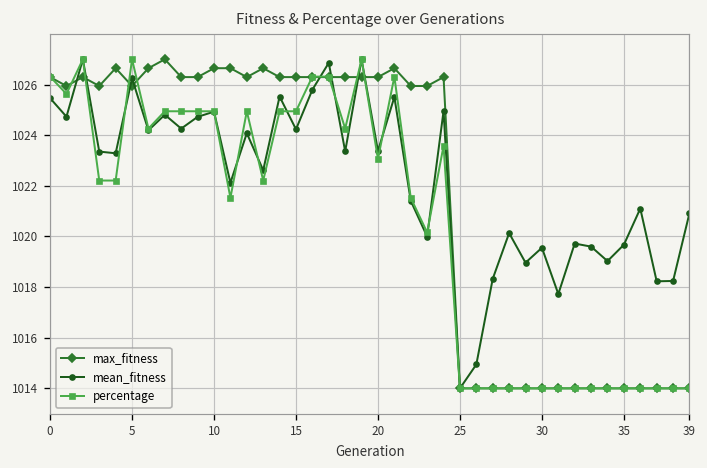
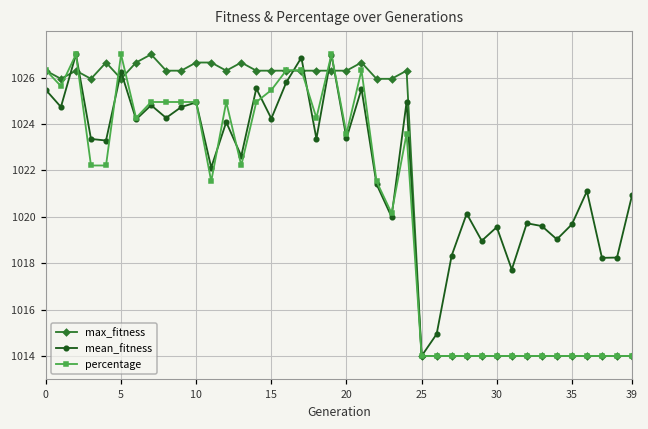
percentage, 15: 1024.9 -> 1025.5
percentage, 20: 1023.1 -> 1023.6
